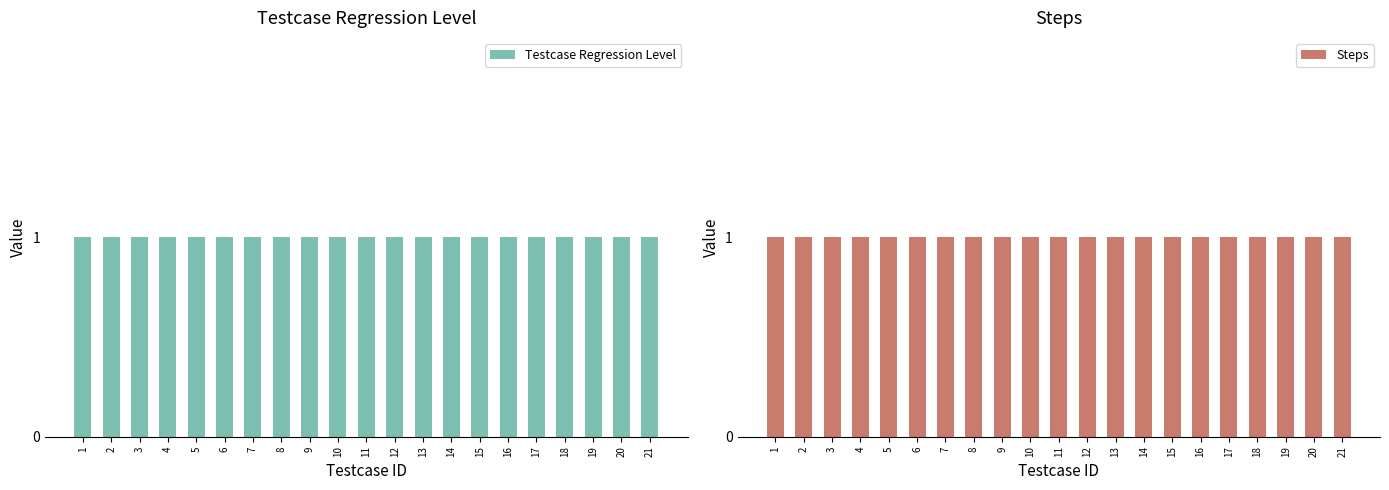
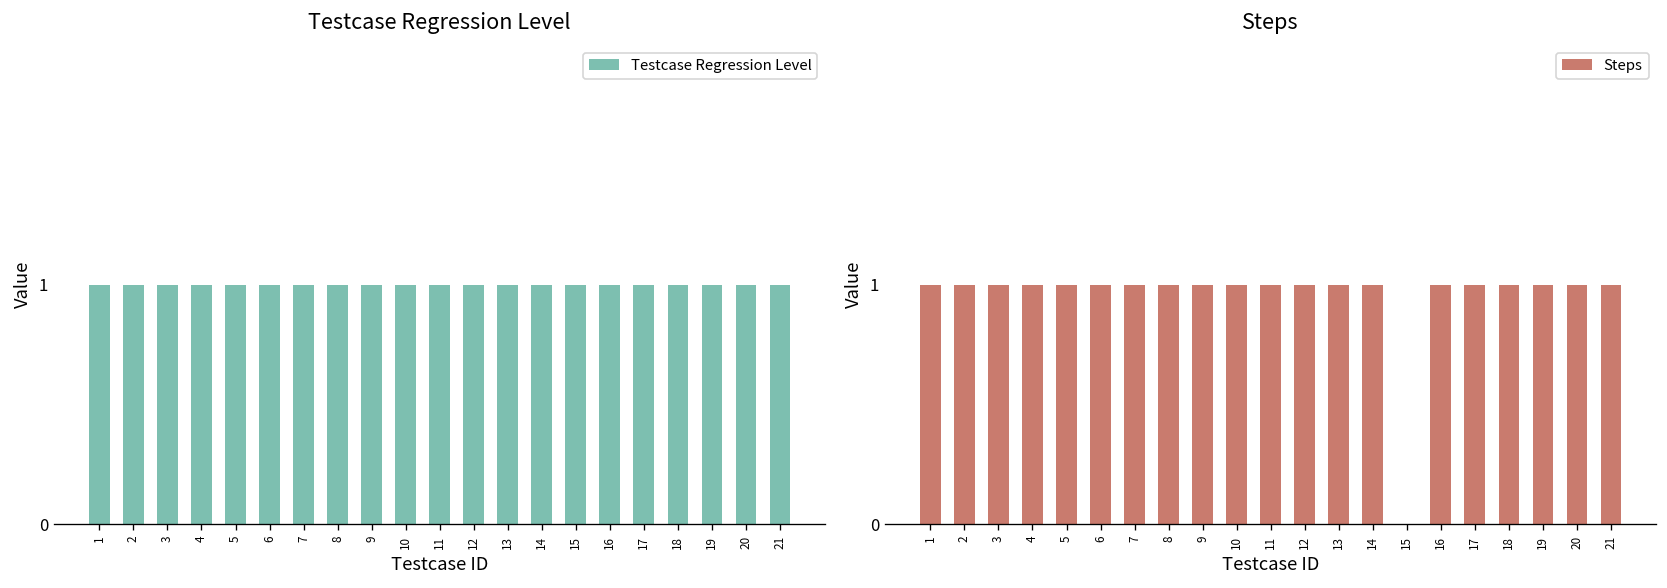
Steps, 15: 1 -> 0
